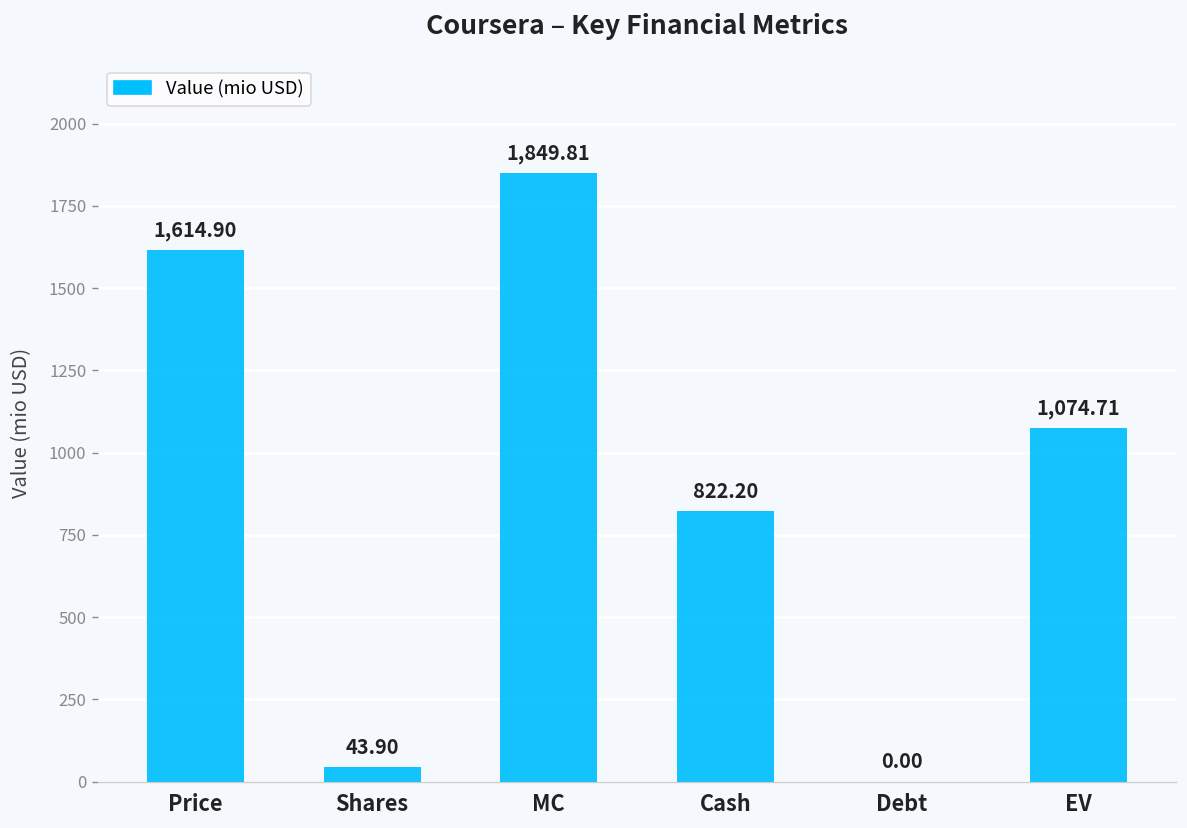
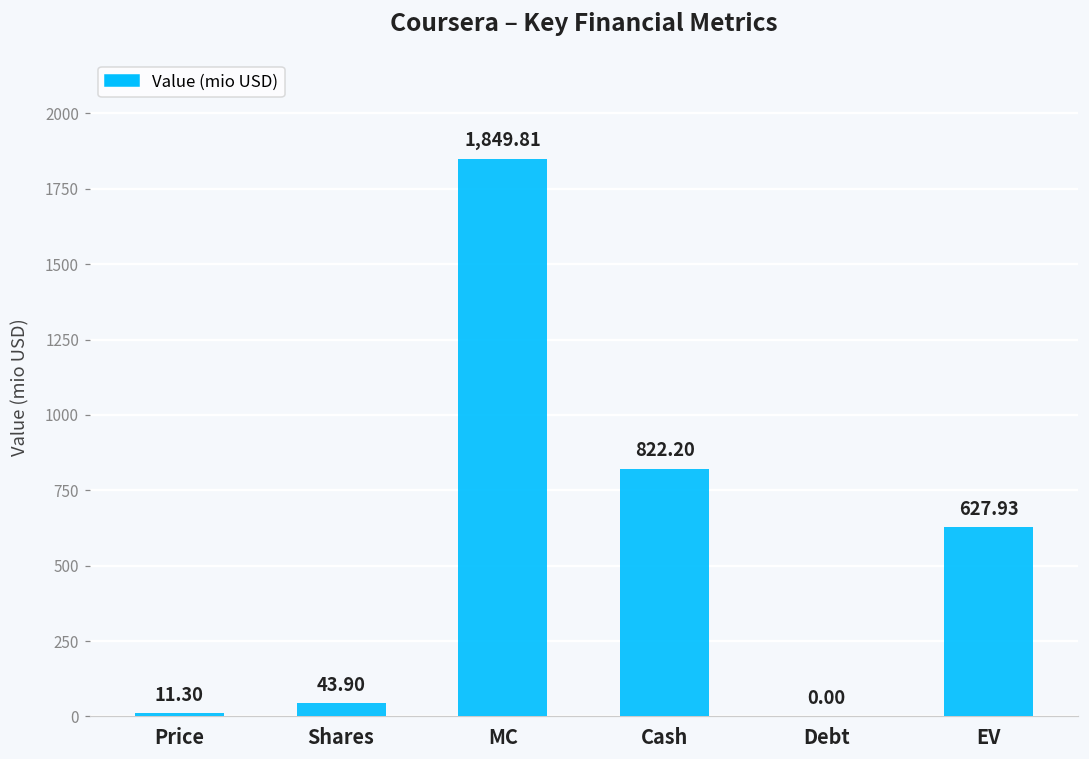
Price: 1,614.90 -> 11.30
EV: 1,074.71 -> 627.93
